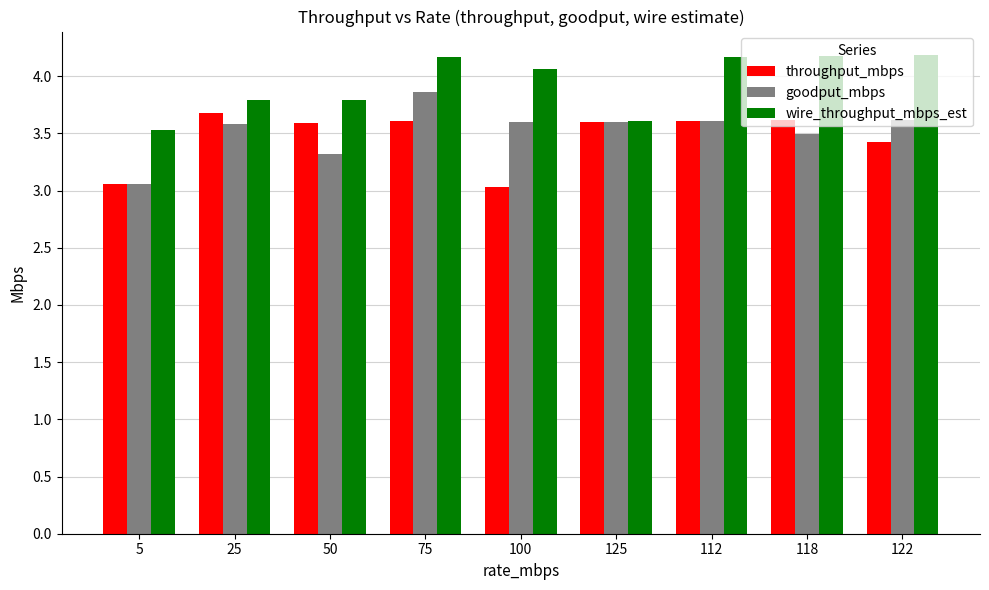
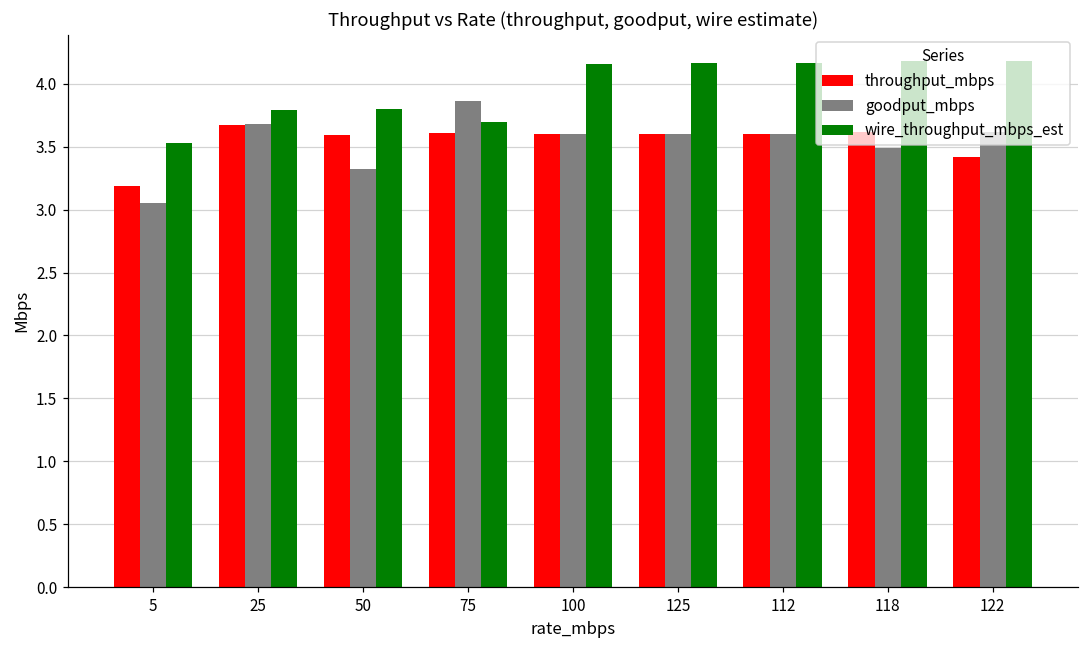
throughput_mbps, 5: 3.05 -> 3.19
goodput_mbps, 25: 3.58 -> 3.68
wire_throughput_mbps_est, 75: 4.17 -> 3.70
throughput_mbps, 100: 3.03 -> 3.60
wire_throughput_mbps_est, 100: 4.07 -> 4.16
wire_throughput_mbps_est, 125: 3.61 -> 4.17
